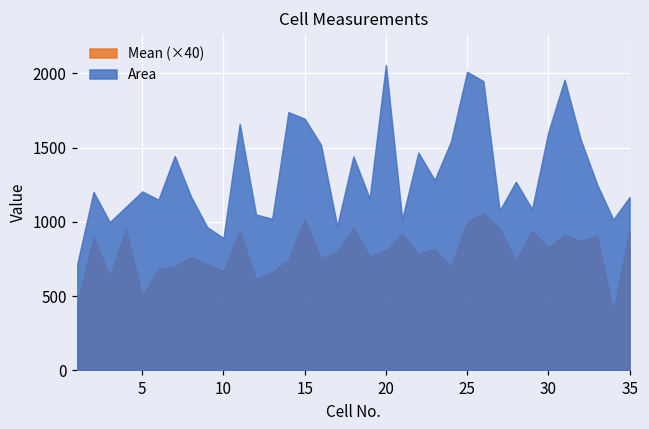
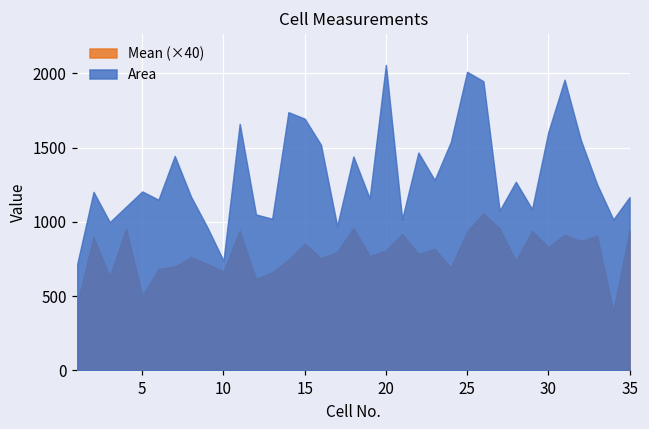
Area, 10: 890 -> 740
Mean (×40), 15: 1020 -> 850
Mean (×40), 25: 1000 -> 940
